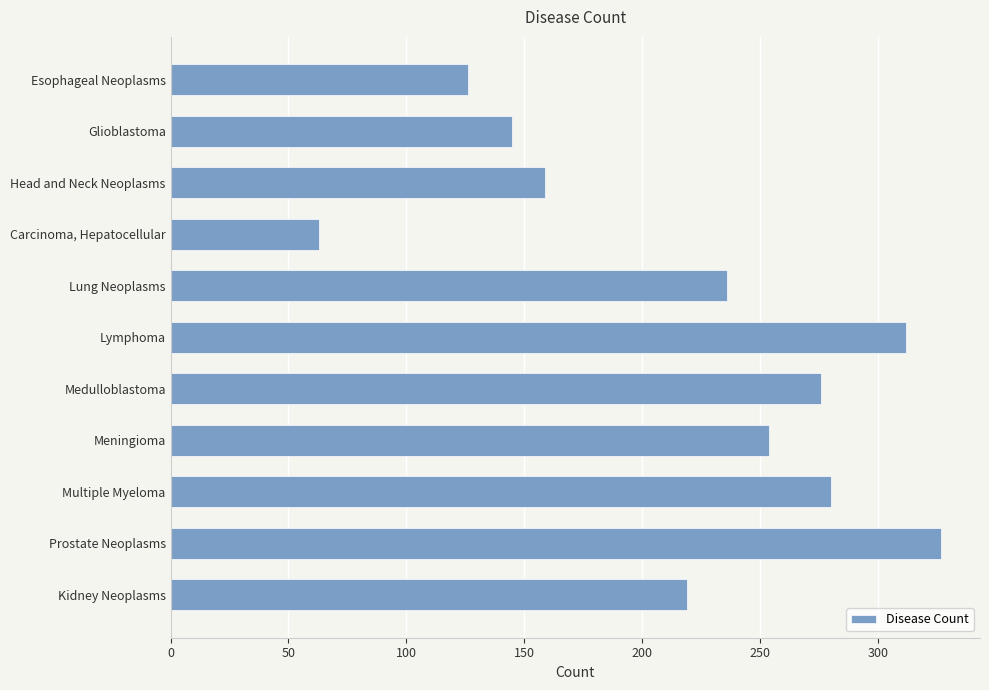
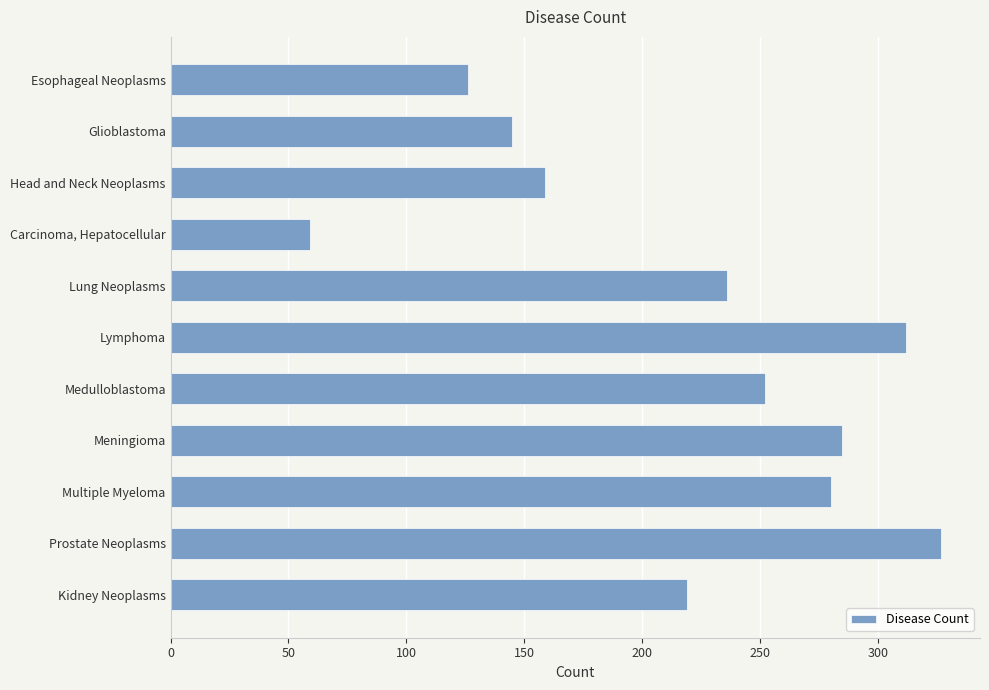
Carcinoma, Hepatocellular: 63 -> 59
Medulloblastoma: 276 -> 252
Meningioma: 254 -> 285
